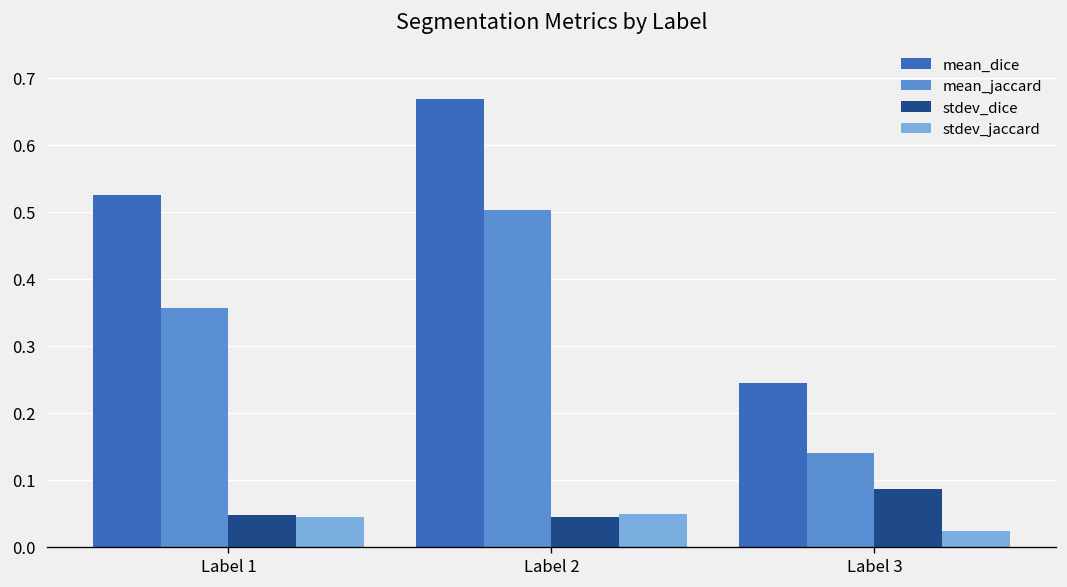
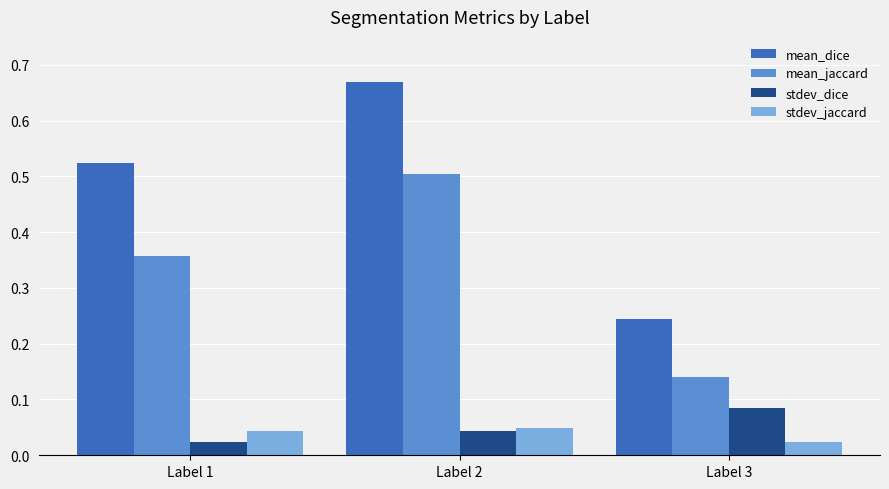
stdev_dice, Label 1: 0.05 -> 0.02
